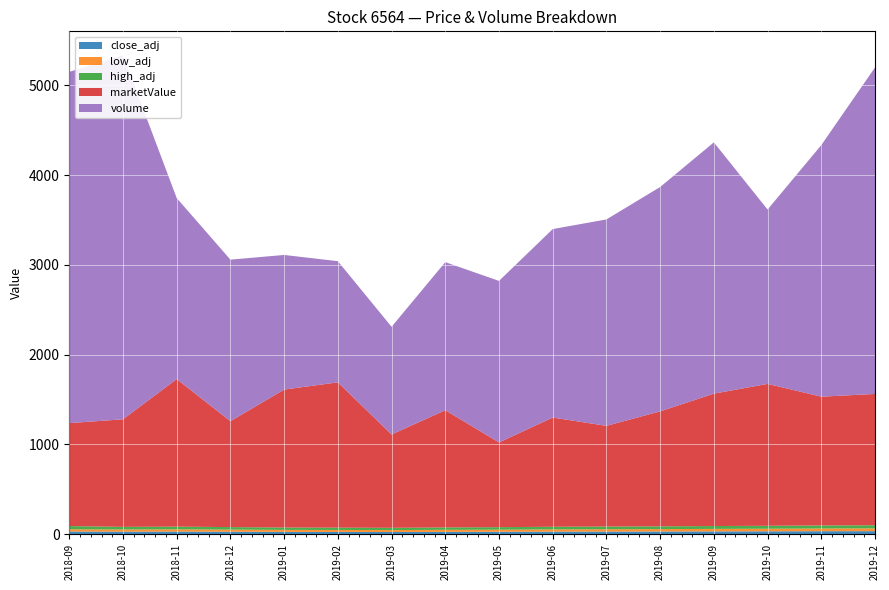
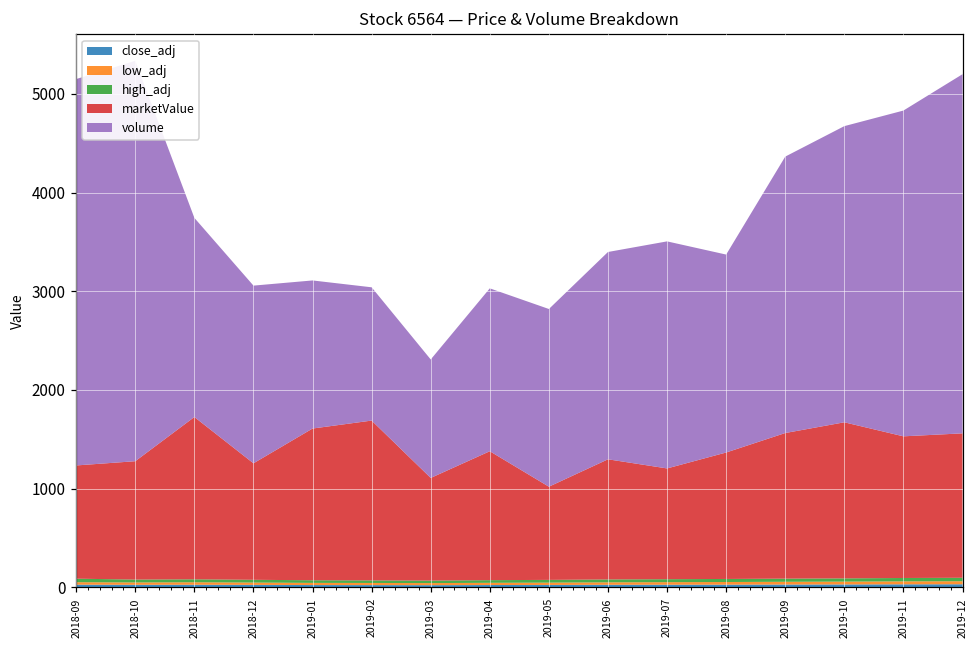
volume, 2019-08: 2500 -> 2000
volume, 2019-10: 1900 -> 3000
volume, 2019-11: 2800 -> 3300
